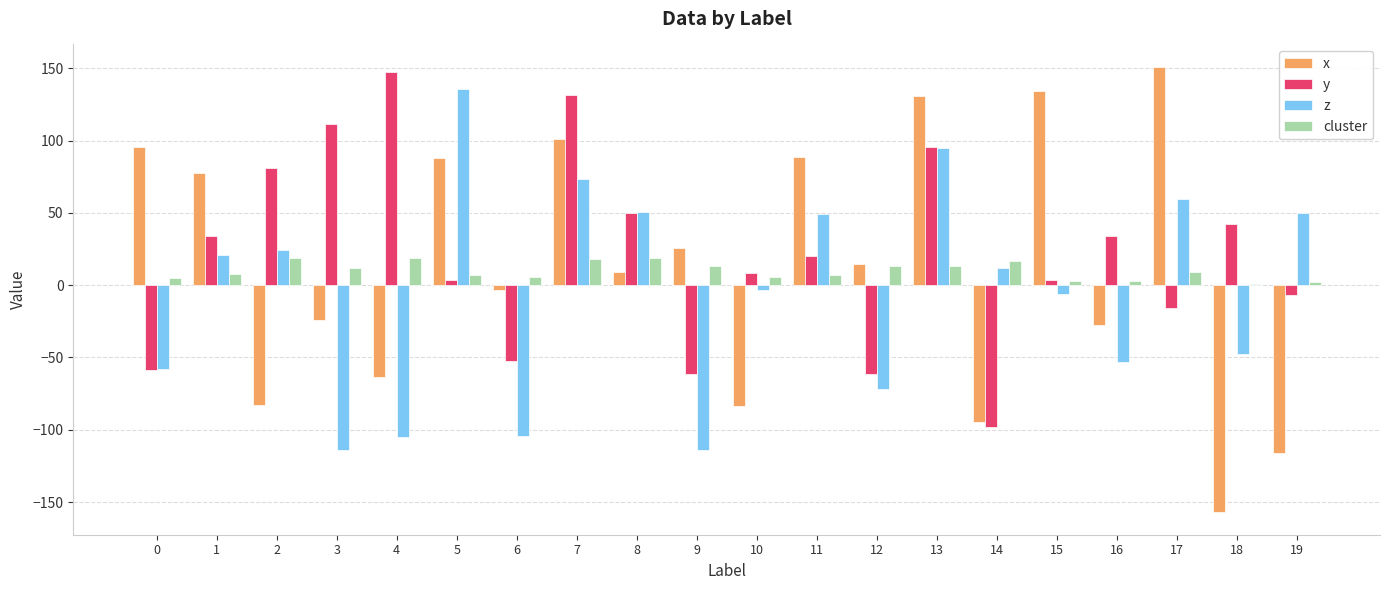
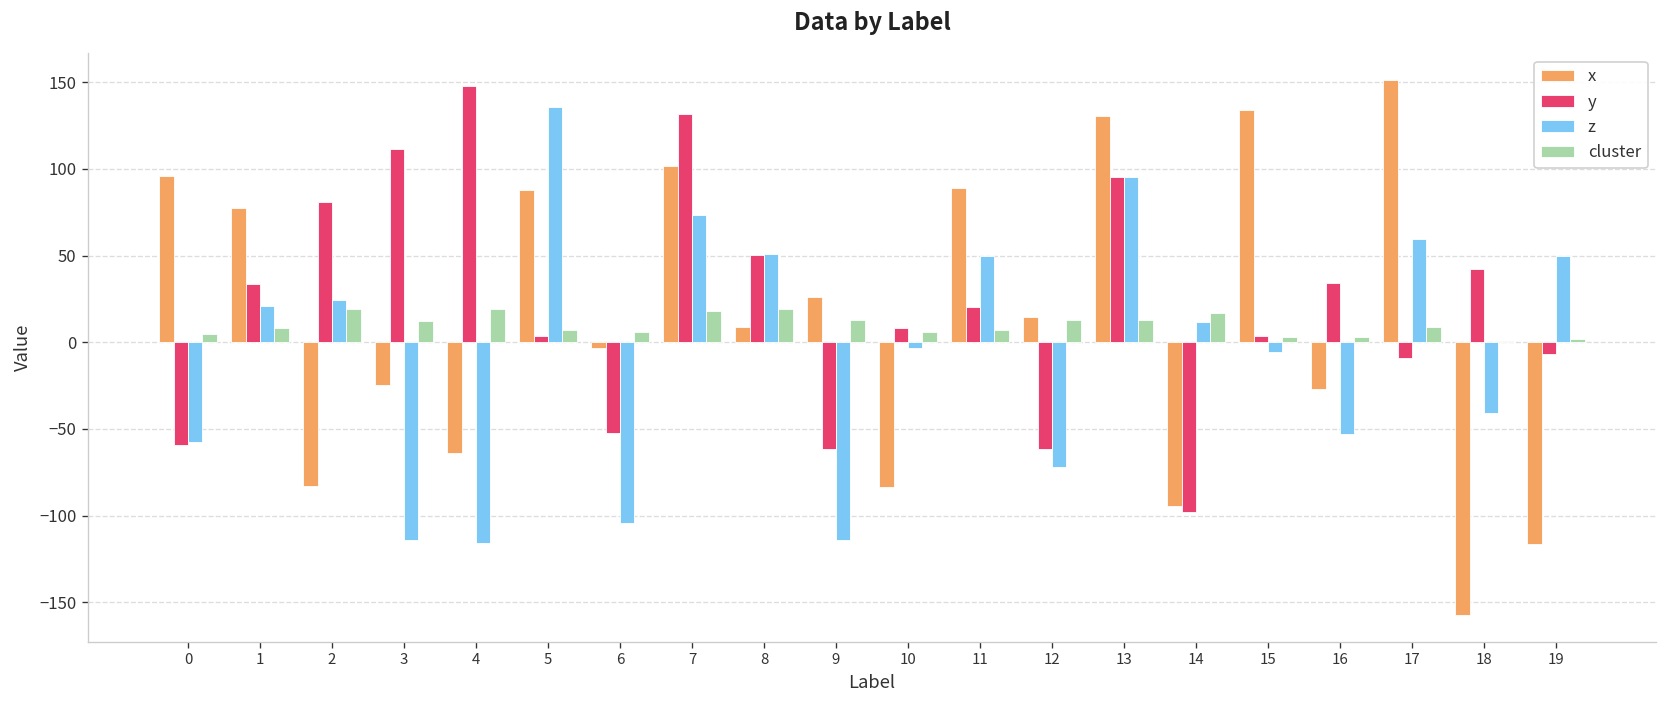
z, 4: -105 -> -116
y, 17: -15 -> -9
z, 18: -48 -> -41
